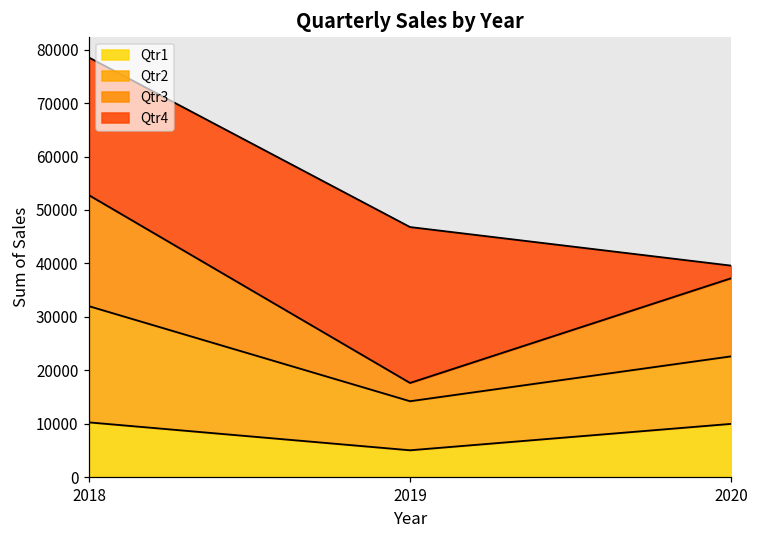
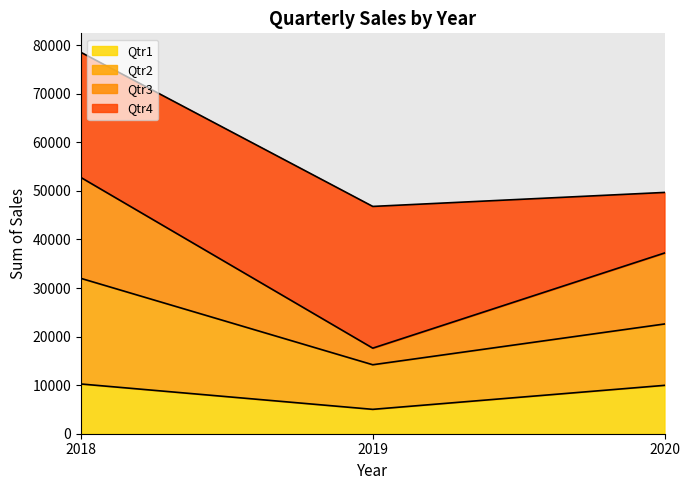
Qtr4, 2020: 2000 -> 12000
